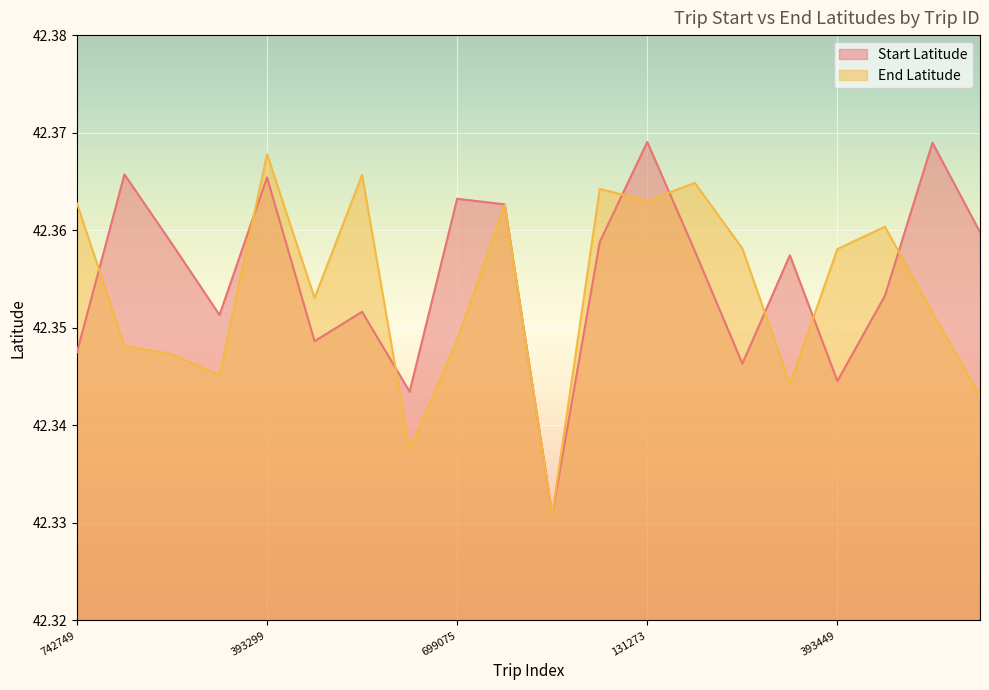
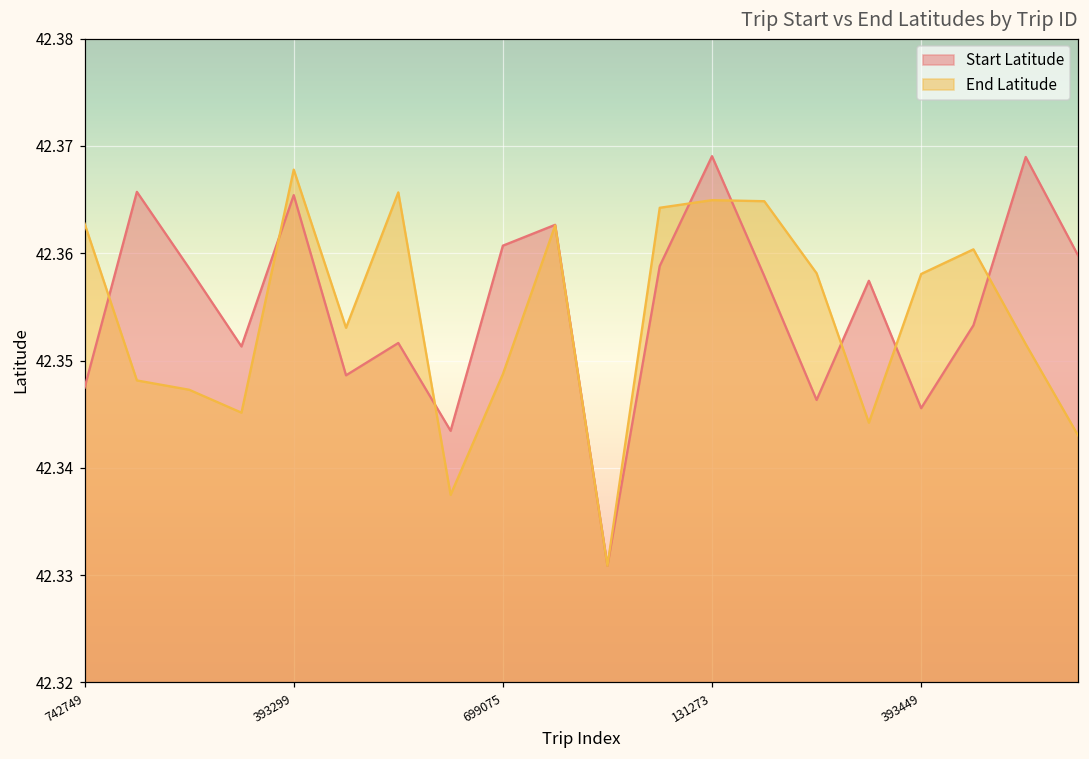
Start Latitude, 699075: 42.363 -> 42.361
End Latitude, 131273: 42.363 -> 42.365
Start Latitude, 393449: 42.345 -> 42.346
